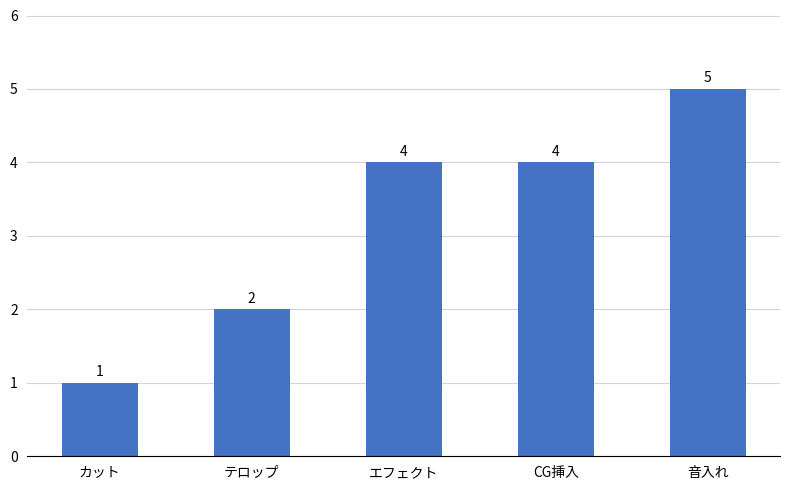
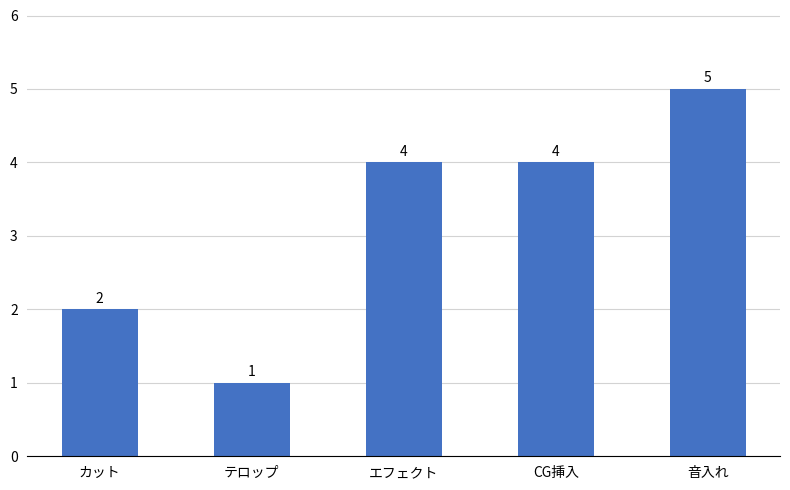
カット: 1 -> 2
テロップ: 2 -> 1
